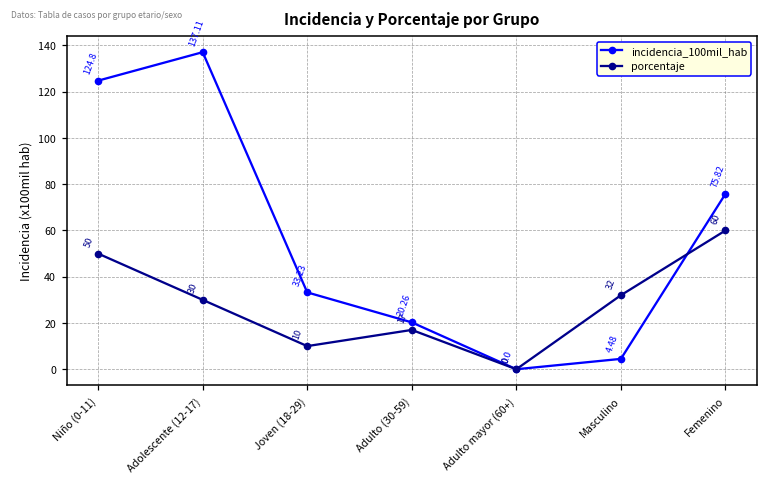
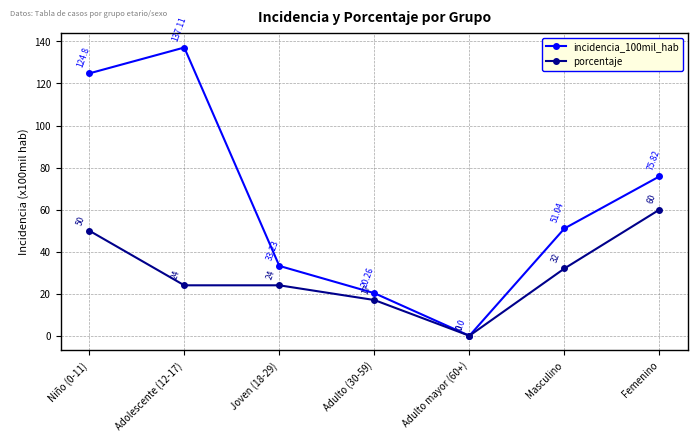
porcentaje, Adolescente (12-17): 30 -> 24
porcentaje, Joven (18-29): 10 -> 24
incidencia_100mil_hab, Masculino: 4.48 -> 51.04
